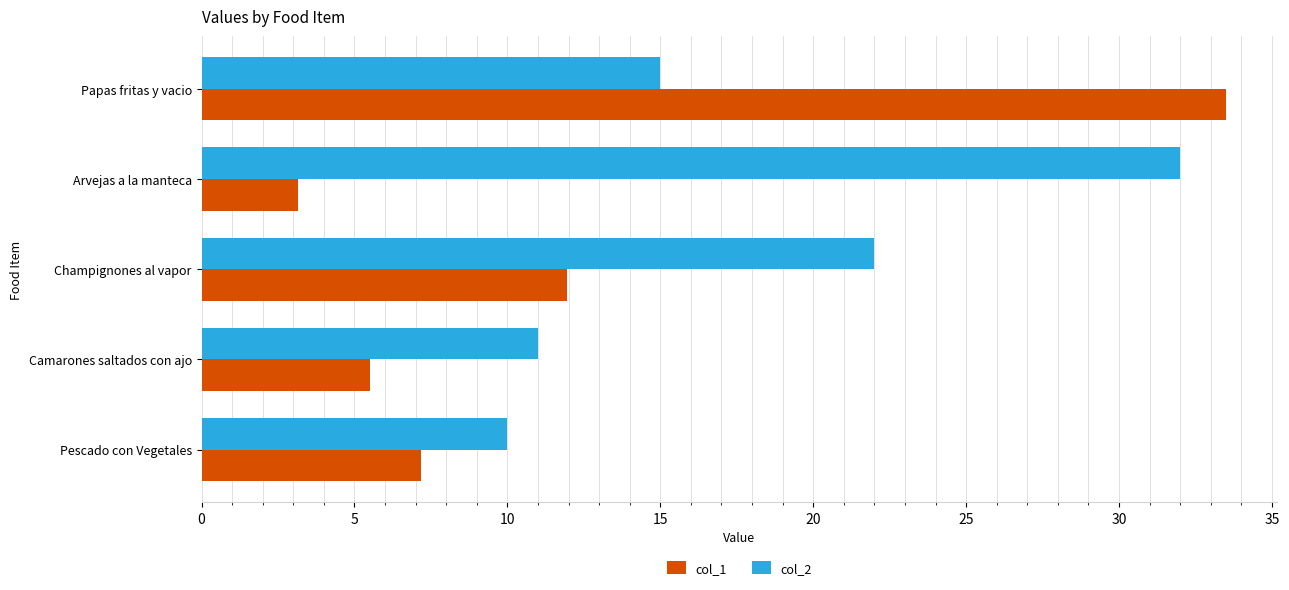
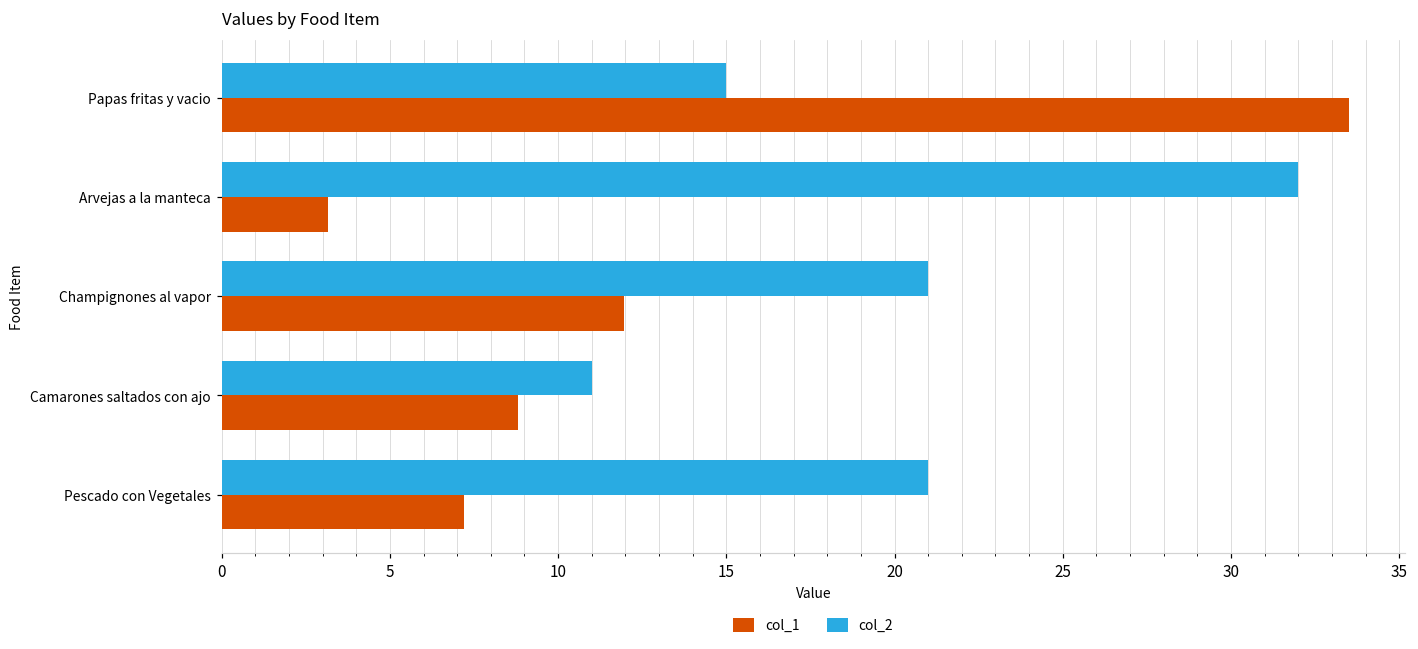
col_2, Champignones al vapor: 22 -> 21
col_1, Camarones saltados con ajo: 5.5 -> 8.8
col_2, Pescado con Vegetales: 10 -> 21
